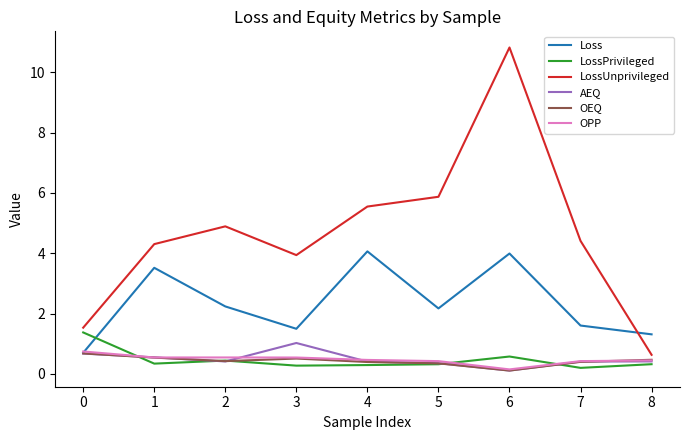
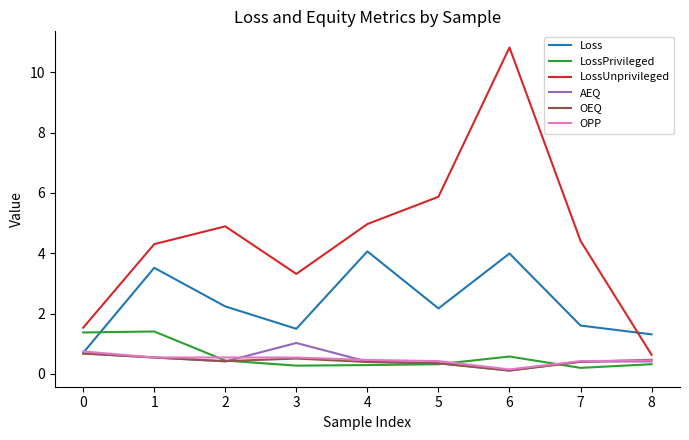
LossPrivileged, 1: 0.3 -> 1.4
LossUnprivileged, 3: 3.9 -> 3.3
LossUnprivileged, 4: 5.5 -> 5.0
